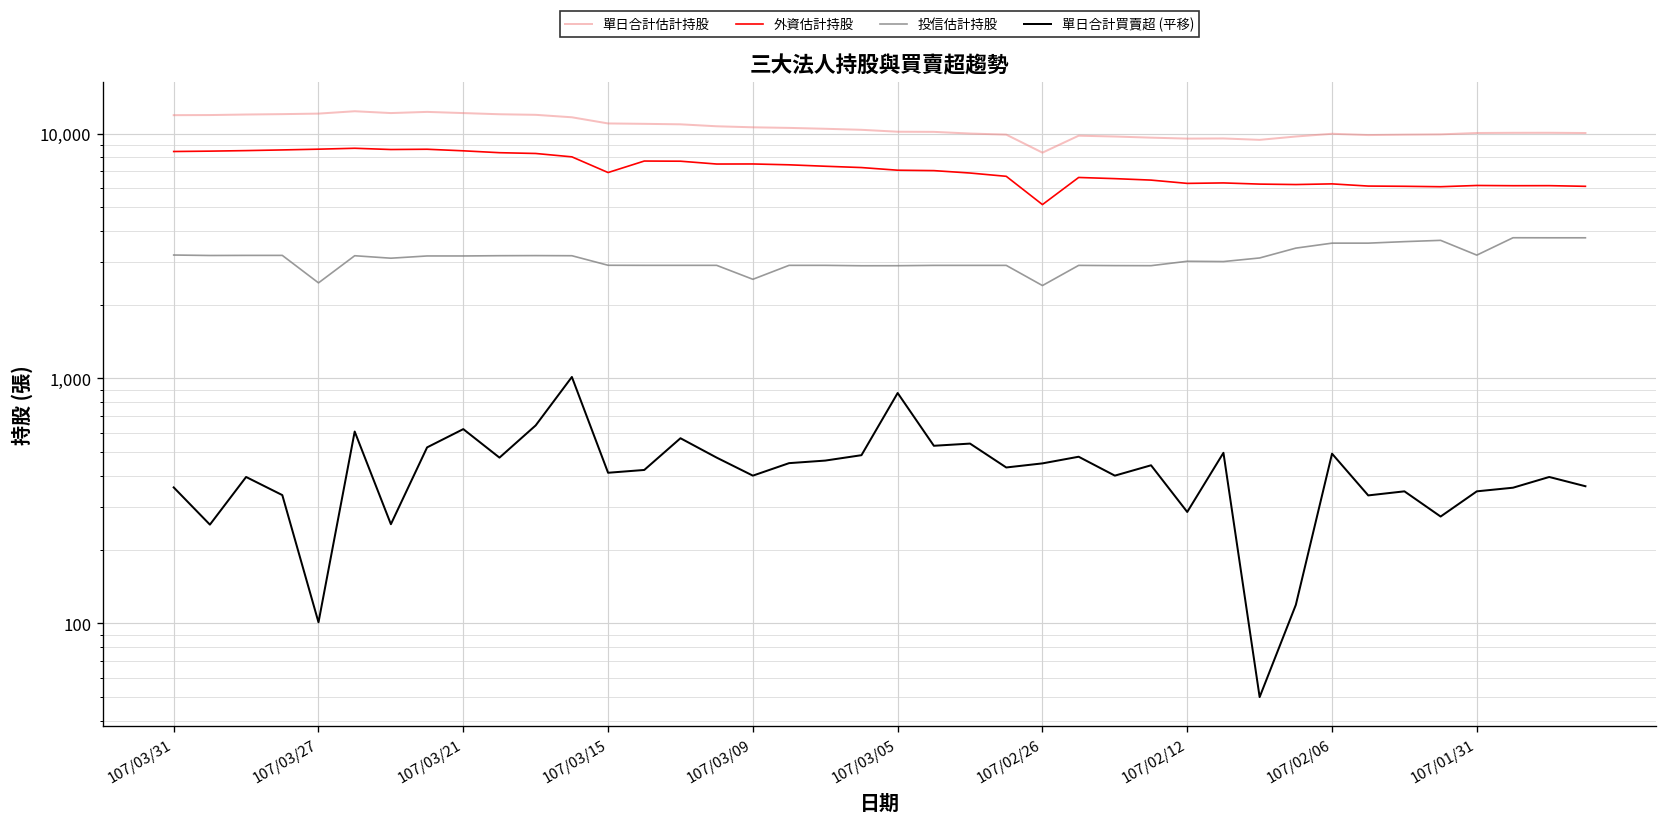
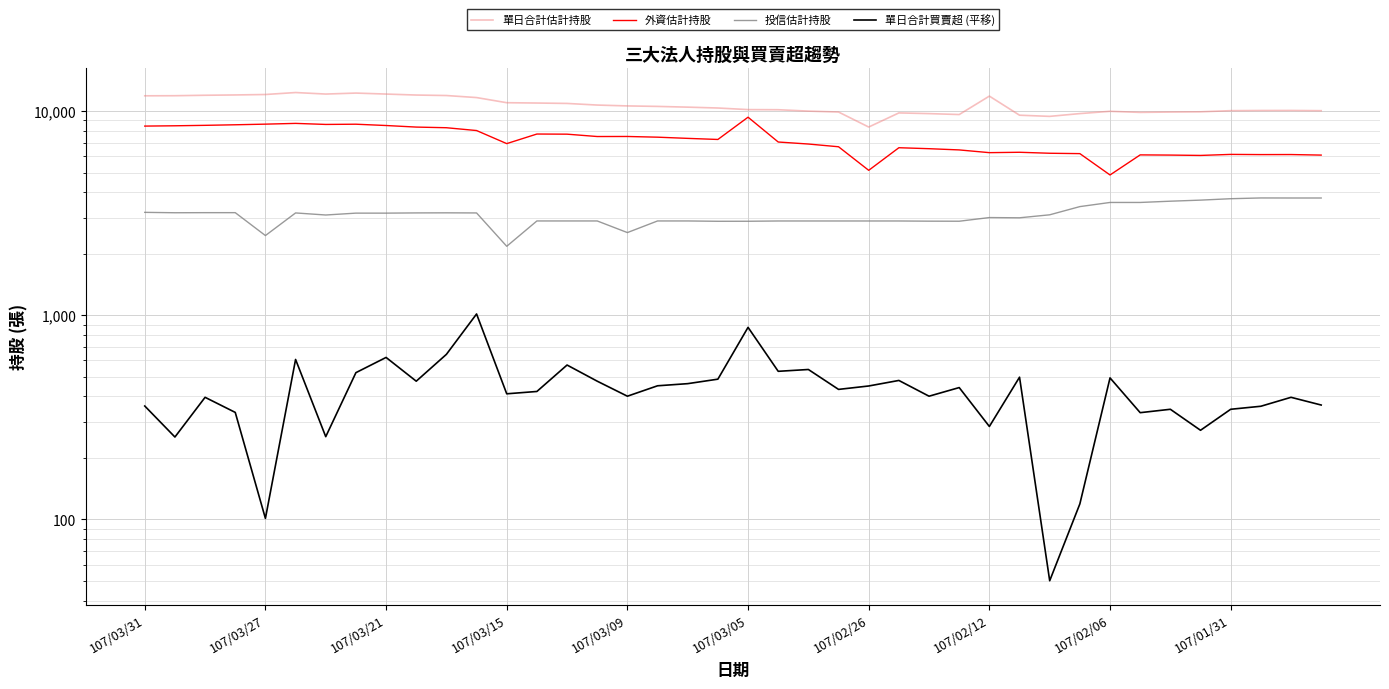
投信估計持股, 107/03/15: 2,900 -> 2,200
外資估計持股, 107/03/05: 7,100 -> 9,000
投信估計持股, 107/02/26: 2,400 -> 2,900
單日合計估計持股, 107/02/12: 10,000 -> 12,000
外資估計持股, 107/02/06: 6,200 -> 4,900
投信估計持股, 107/01/31: 3,200 -> 3,700
